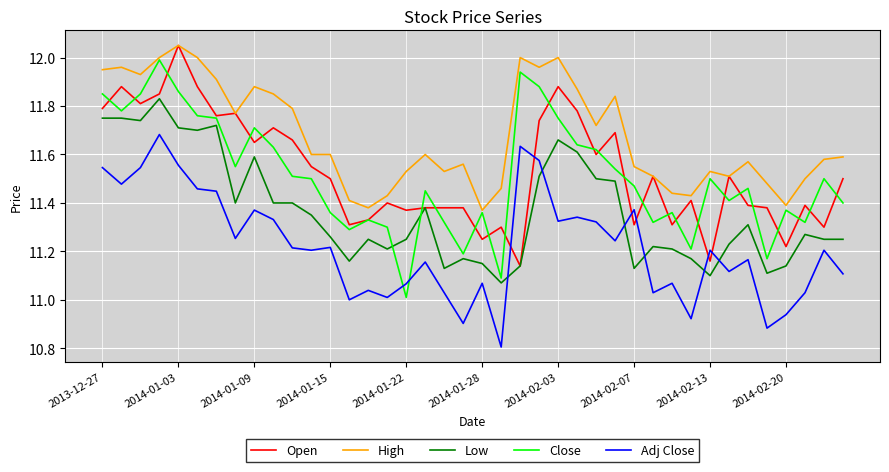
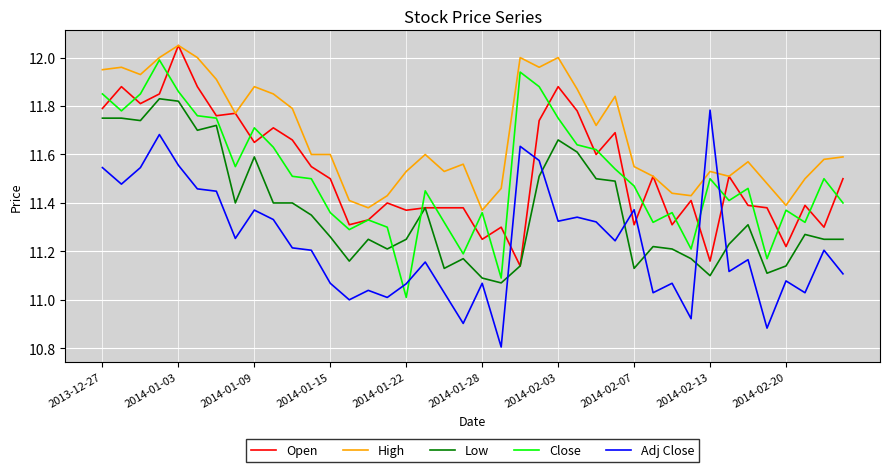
Low, 2014-01-03: 11.71 -> 11.82
Adj Close, 2014-01-15: 11.22 -> 11.07
Low, 2014-01-28: 11.15 -> 11.09
Adj Close, 2014-02-13: 11.20 -> 11.78
Adj Close, 2014-02-20: 10.94 -> 11.08
